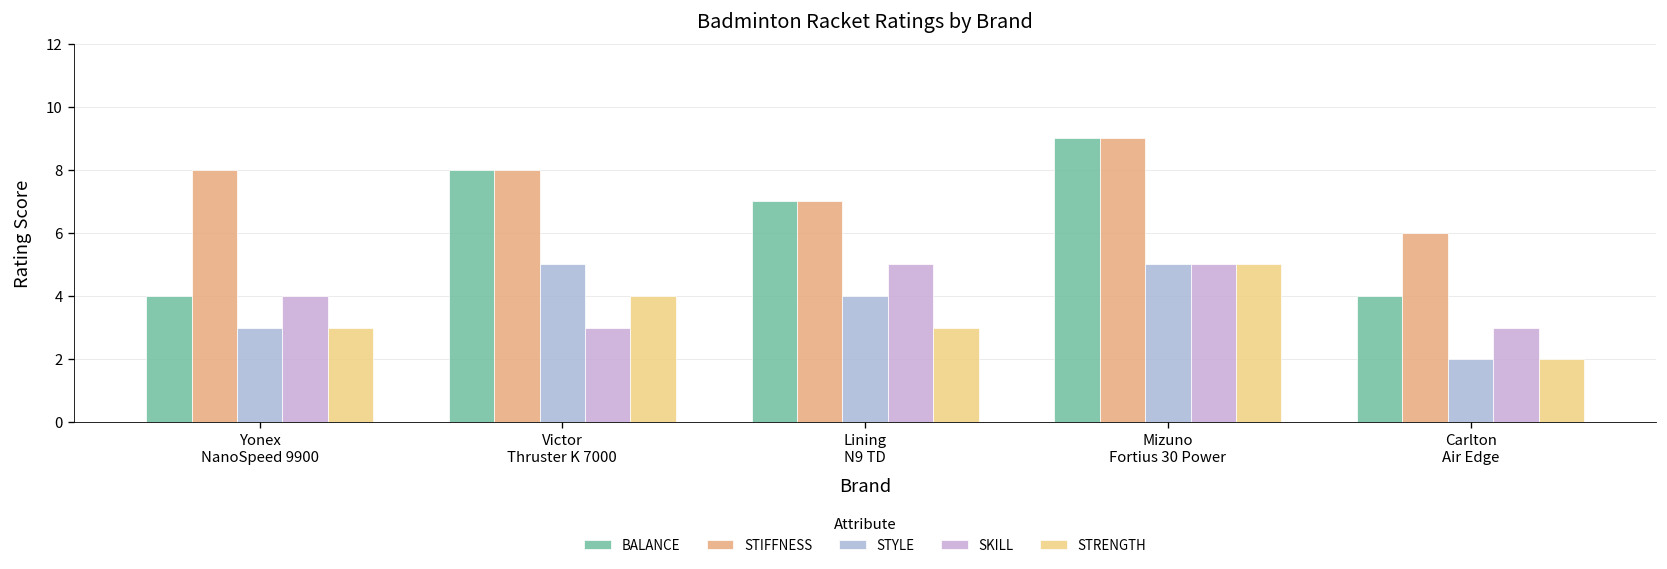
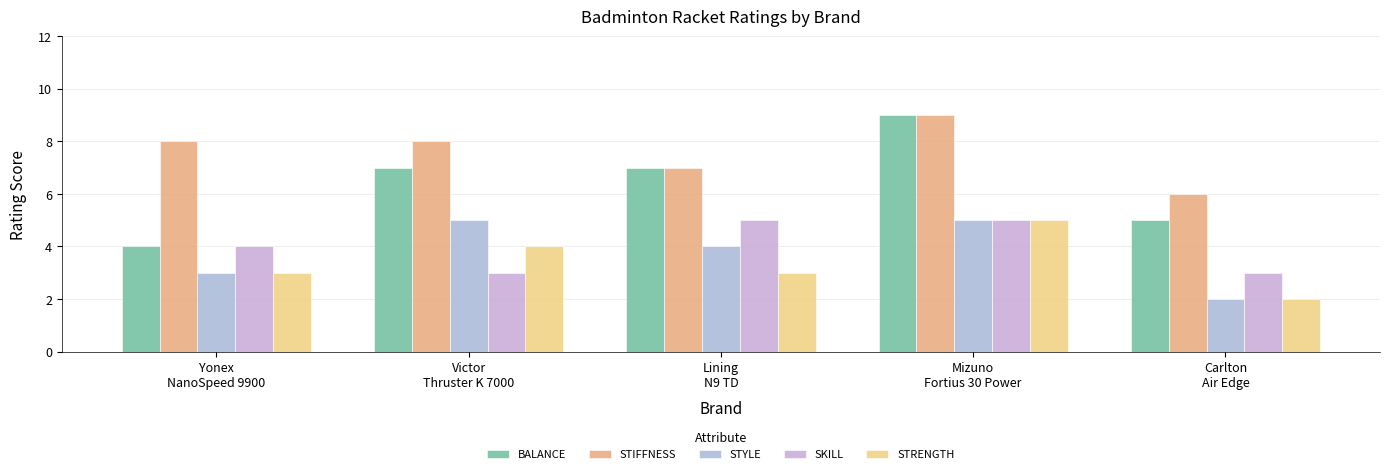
BALANCE, Victor Thruster K 7000: 8 -> 7
BALANCE, Carlton Air Edge: 4 -> 5
